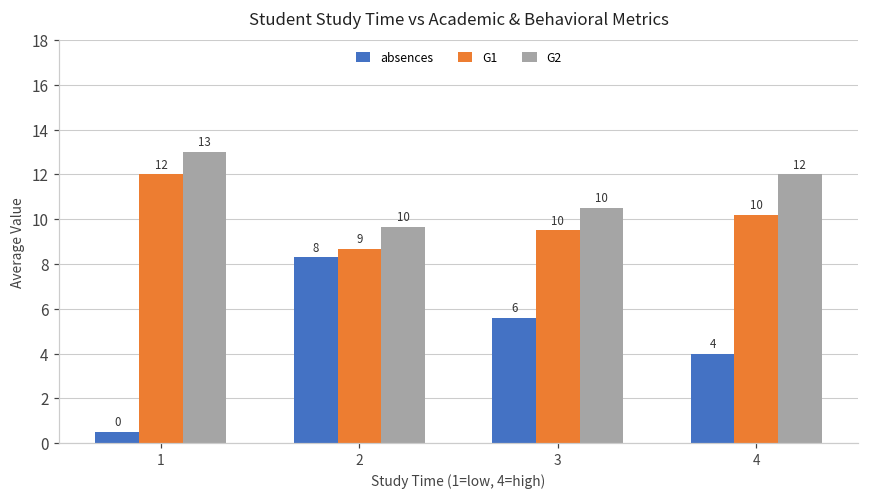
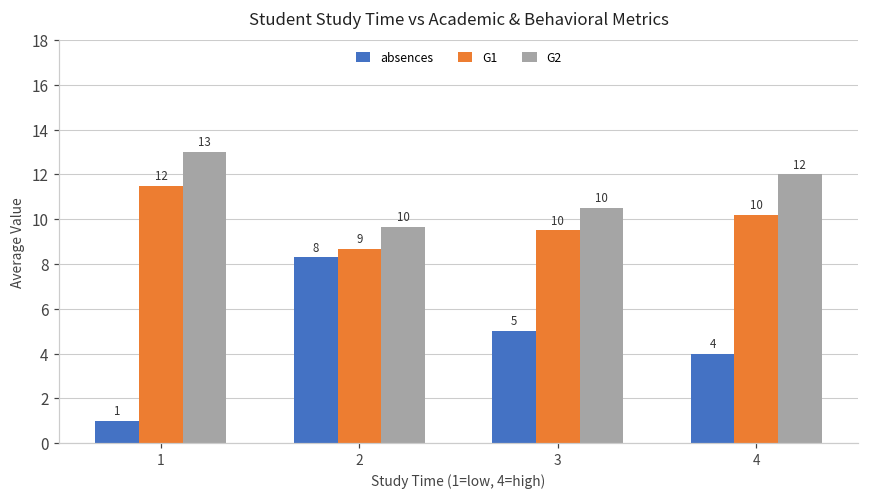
absences, 1: 0 -> 1
G1, 1: 12.0 -> 11.5
absences, 3: 6 -> 5
